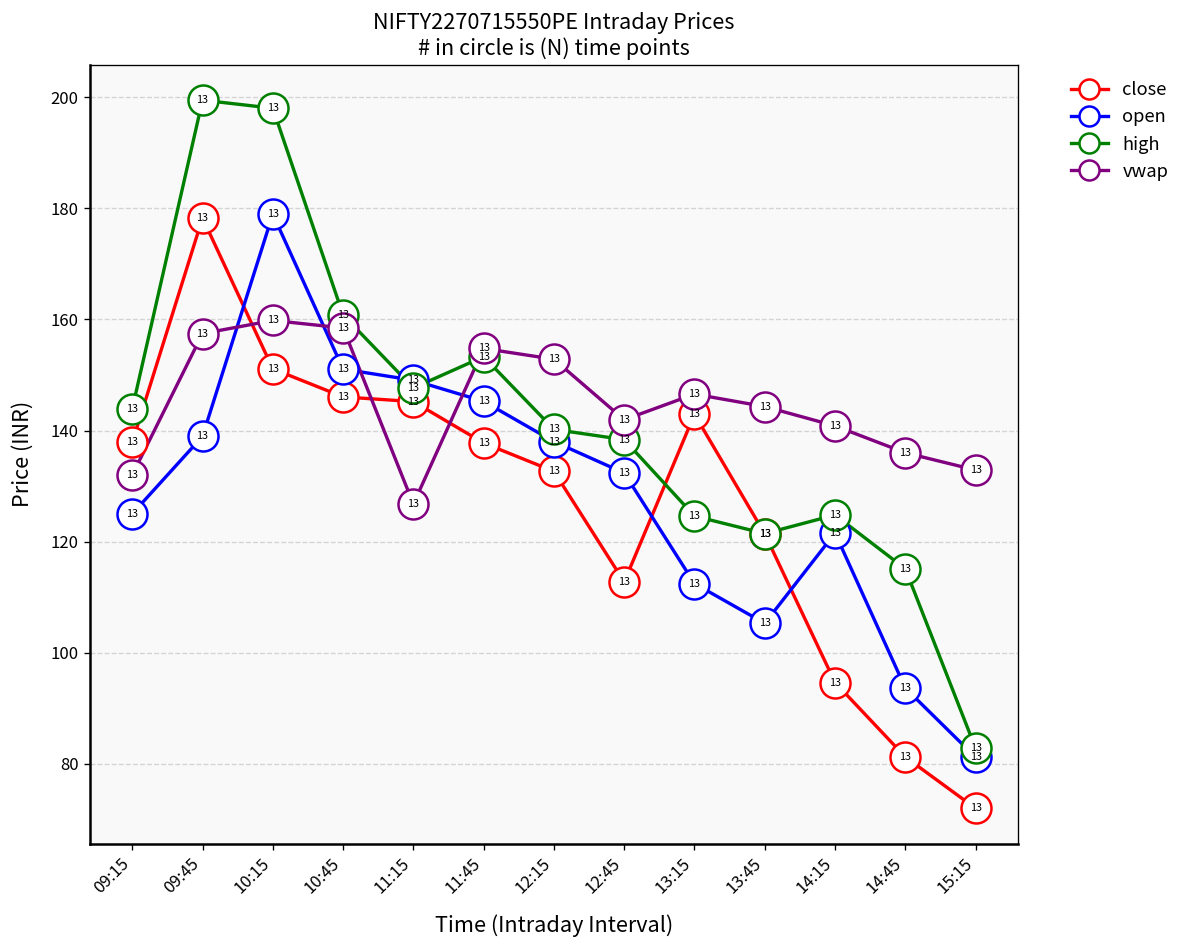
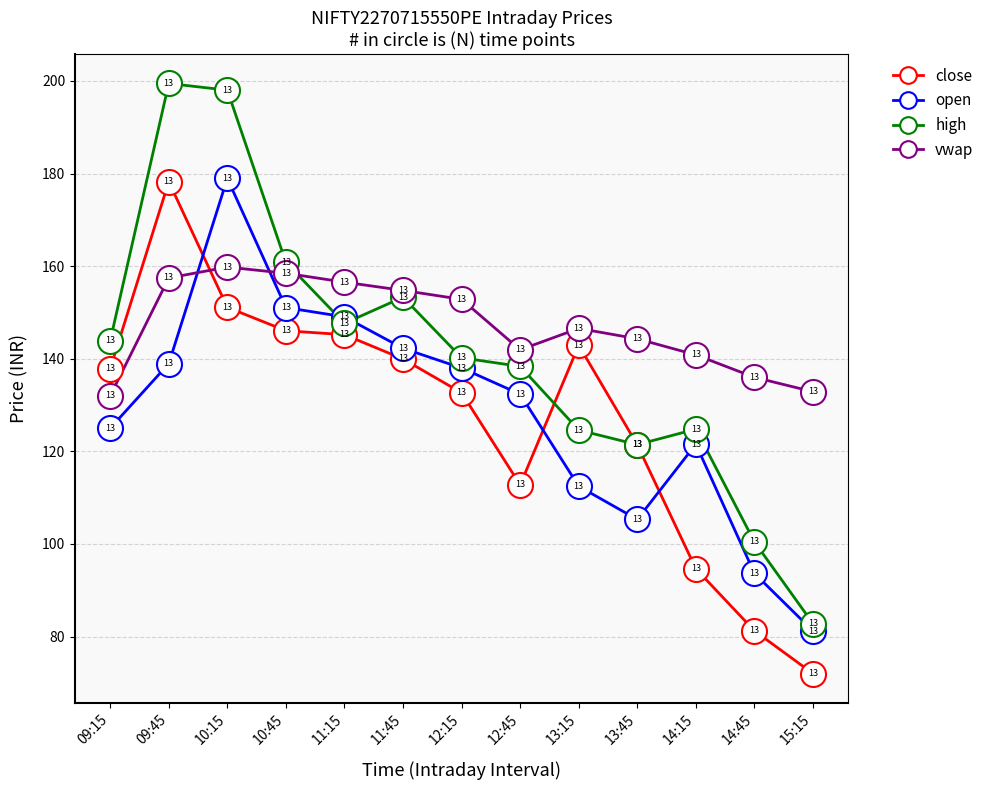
vwap, 11:15: 127 -> 157
close, 11:45: 138 -> 140
open, 11:45: 145 -> 142
high, 14:45: 115 -> 100
